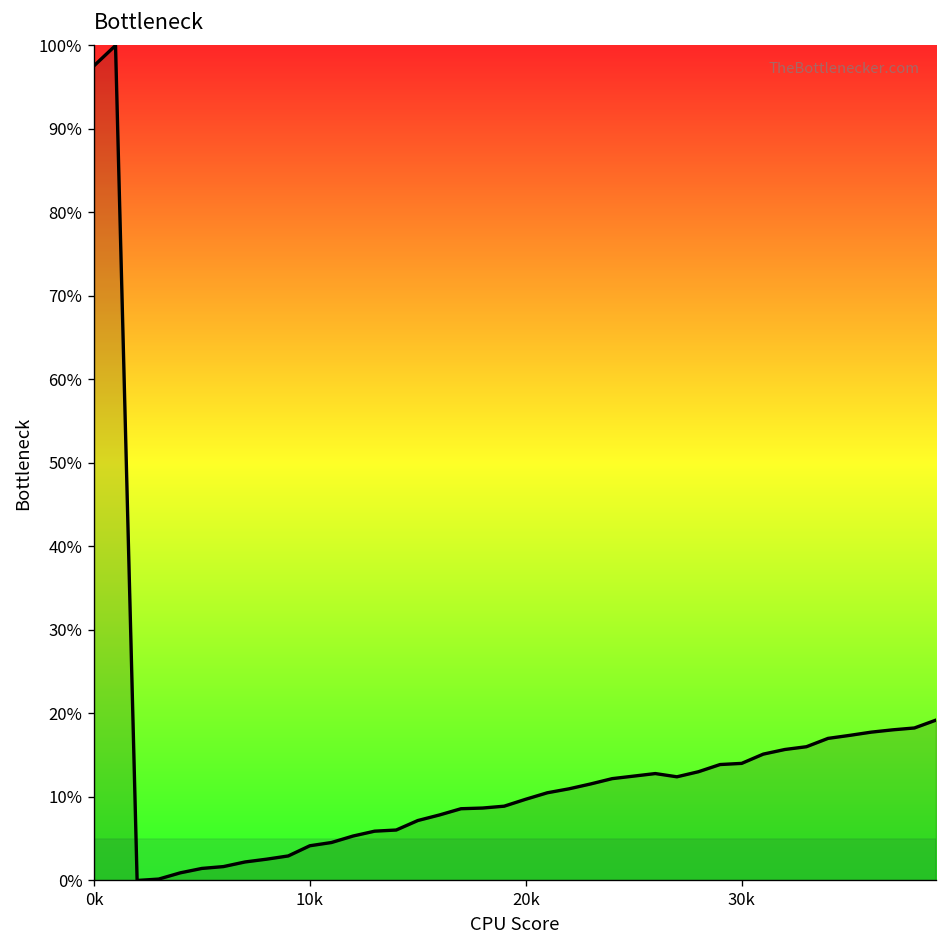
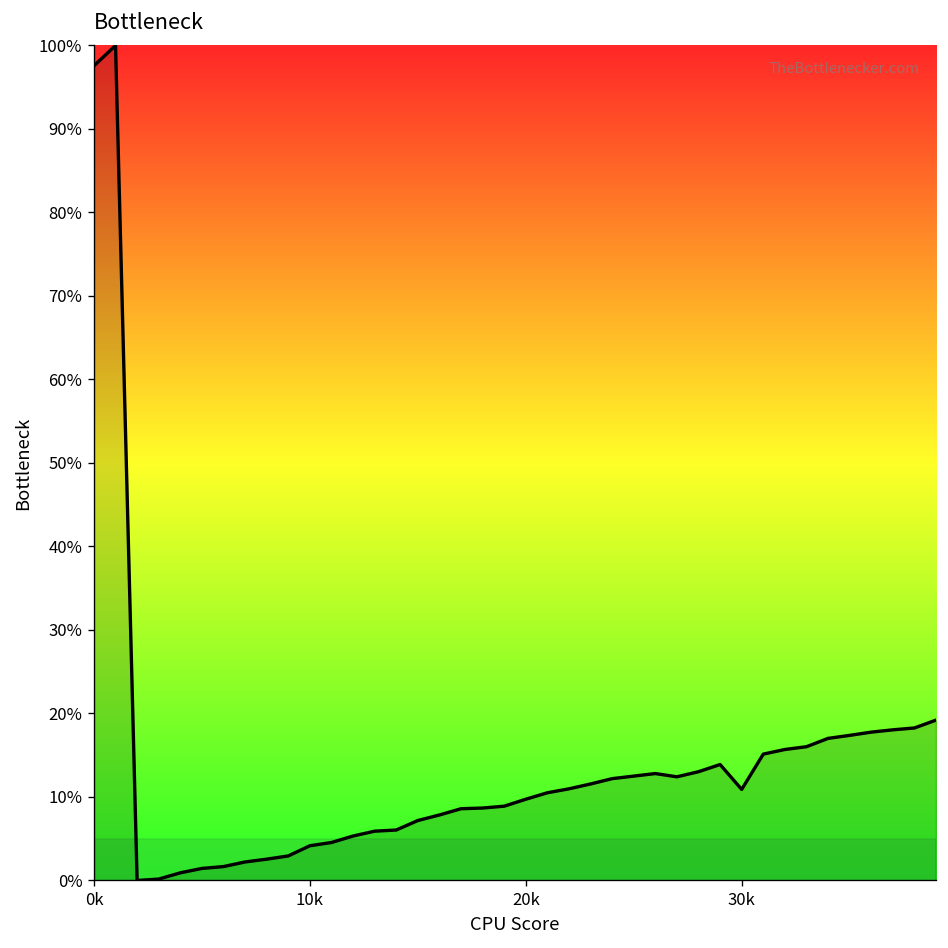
30k: 14% -> 11%
